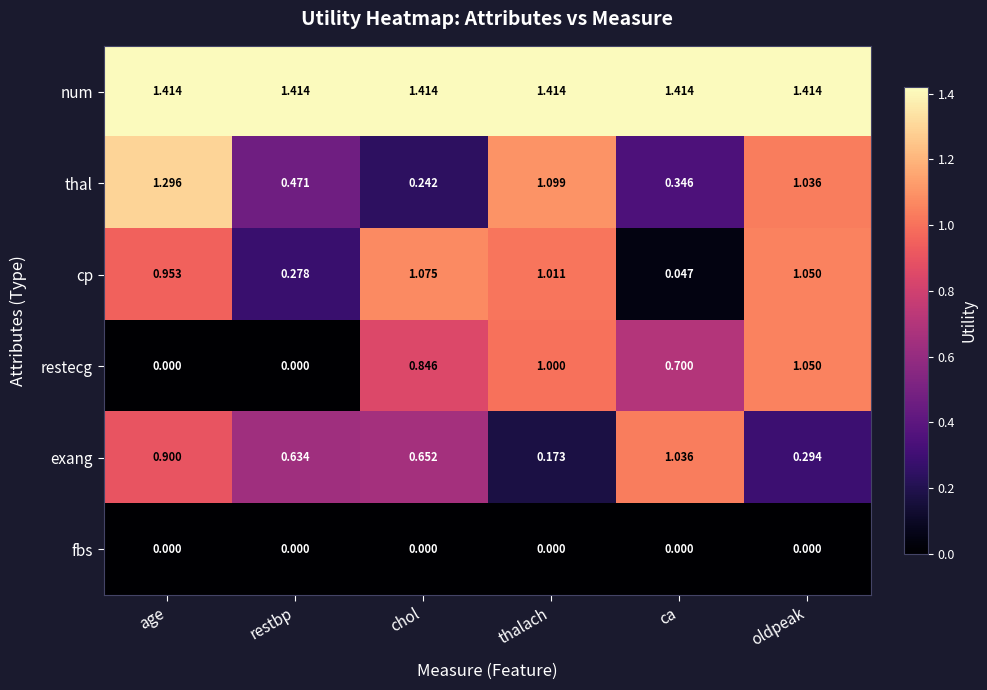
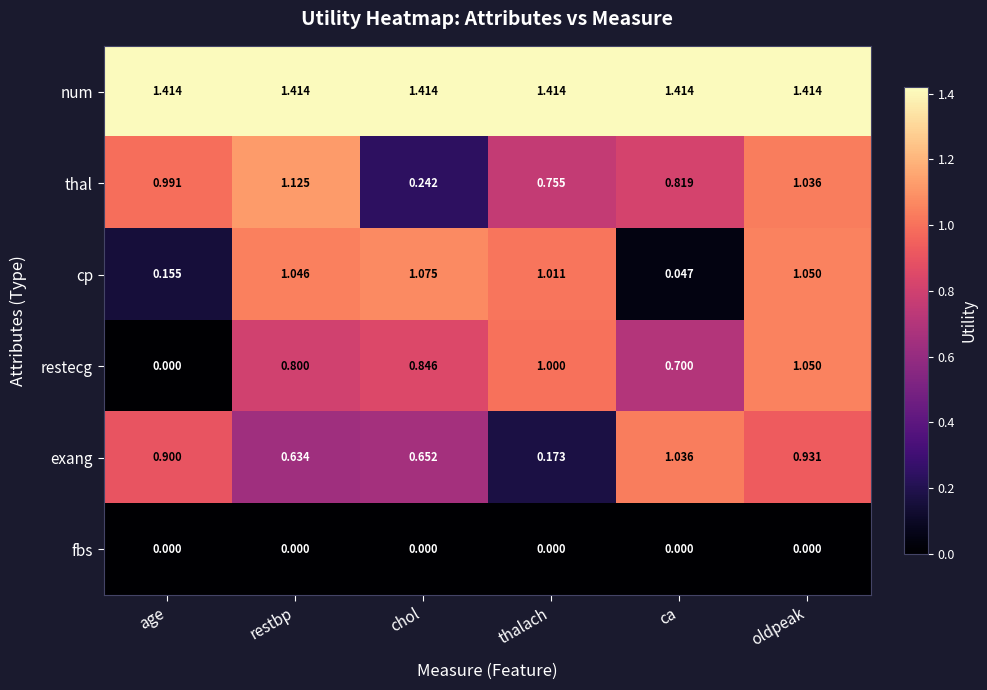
thal, age: 1.296 -> 0.991
thal, restbp: 0.471 -> 1.125
thal, thalach: 1.099 -> 0.755
thal, ca: 0.346 -> 0.819
cp, age: 0.953 -> 0.155
cp, restbp: 0.278 -> 1.046
restecg, restbp: 0.000 -> 0.800
exang, oldpeak: 0.294 -> 0.931
